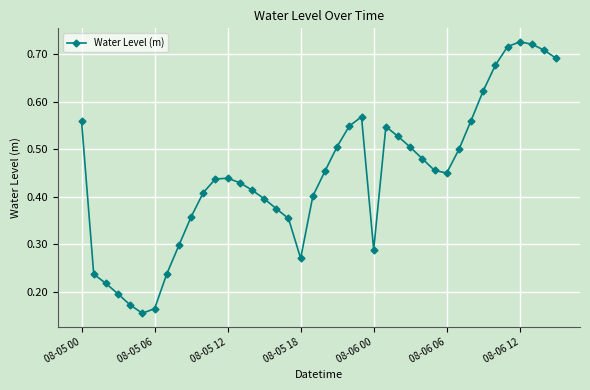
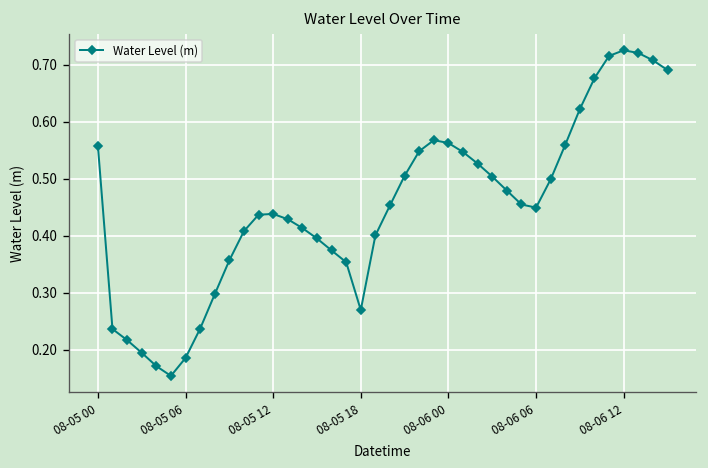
08-05 06: 0.16 -> 0.19
08-06 00: 0.29 -> 0.56
